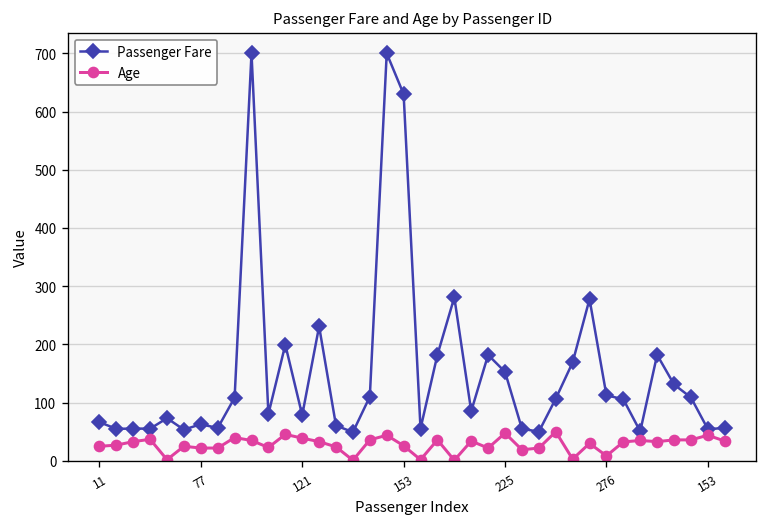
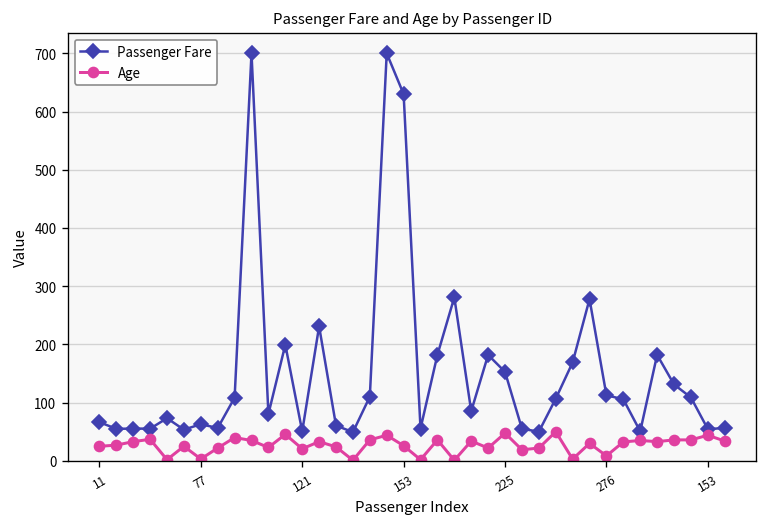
Age, 77: 20 -> 0
Passenger Fare, 121: 80 -> 50
Age, 121: 40 -> 20
